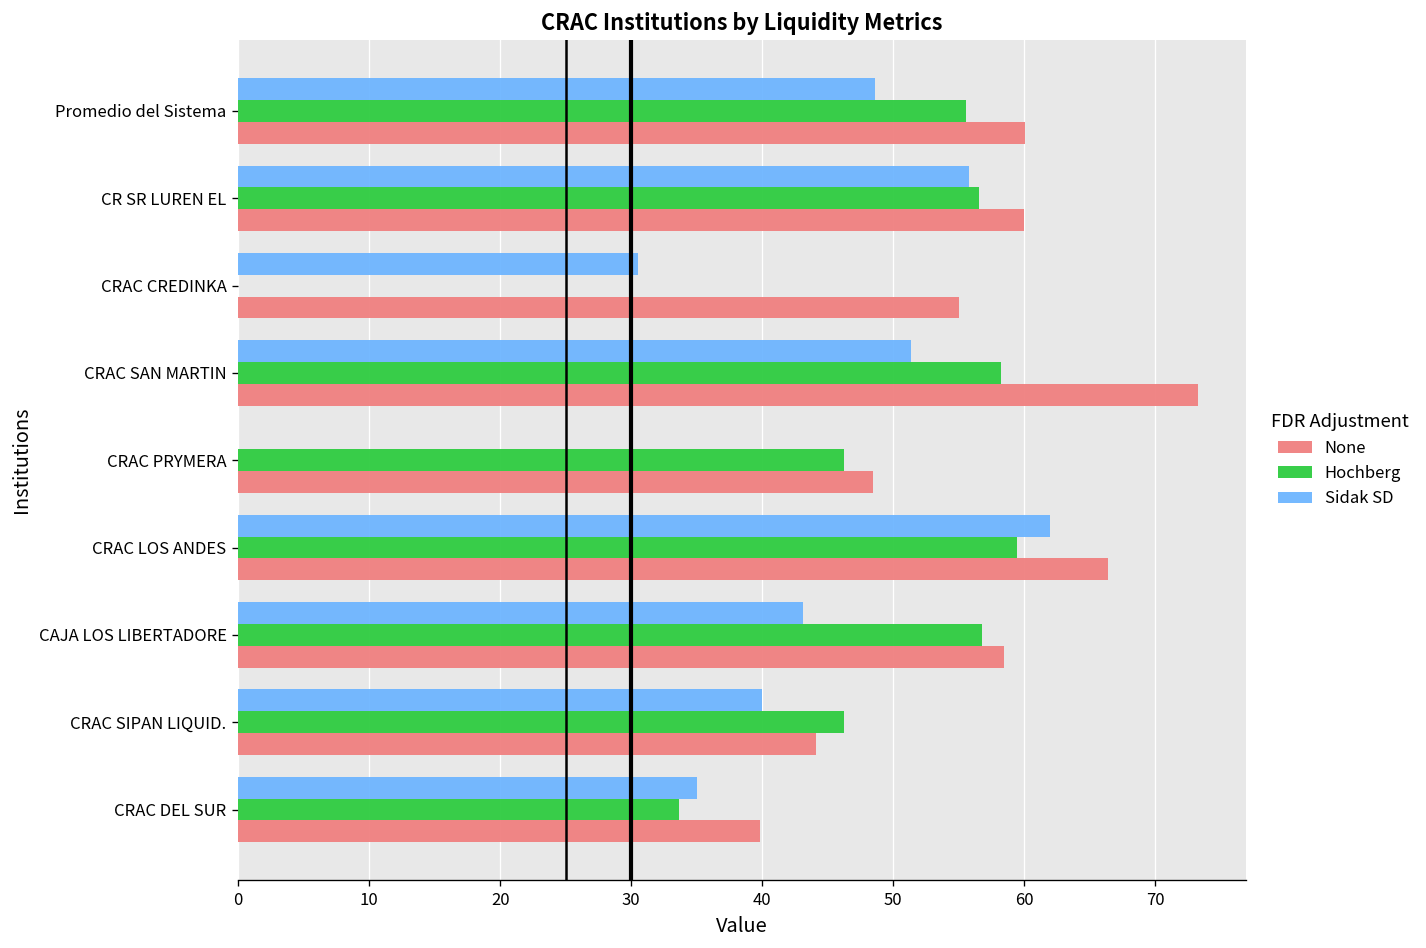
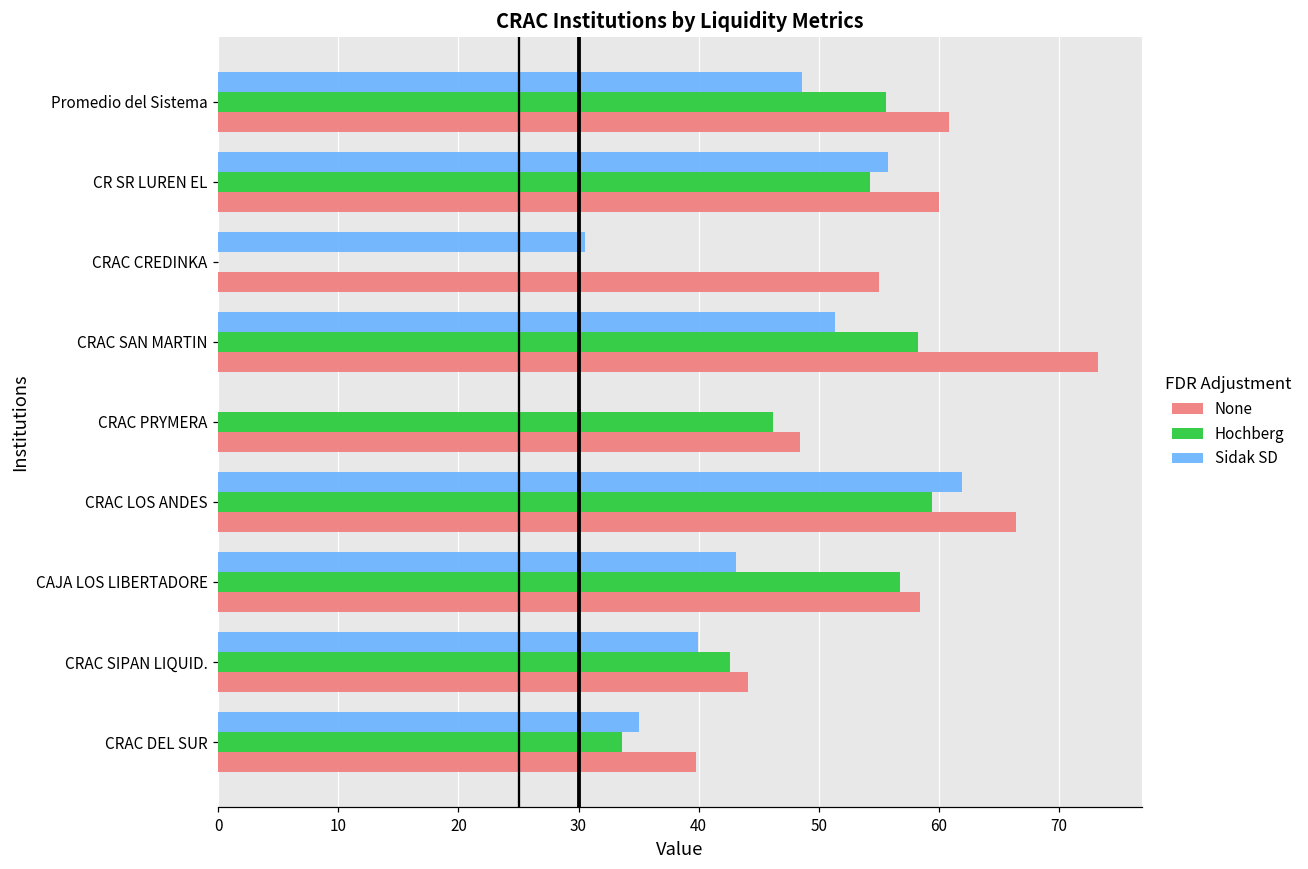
None, Promedio del Sistema: 60.1 -> 60.8
Hochberg, CR SR LUREN EL: 56.5 -> 54.3
Hochberg, CRAC SIPAN LIQUID.: 46.3 -> 42.6
